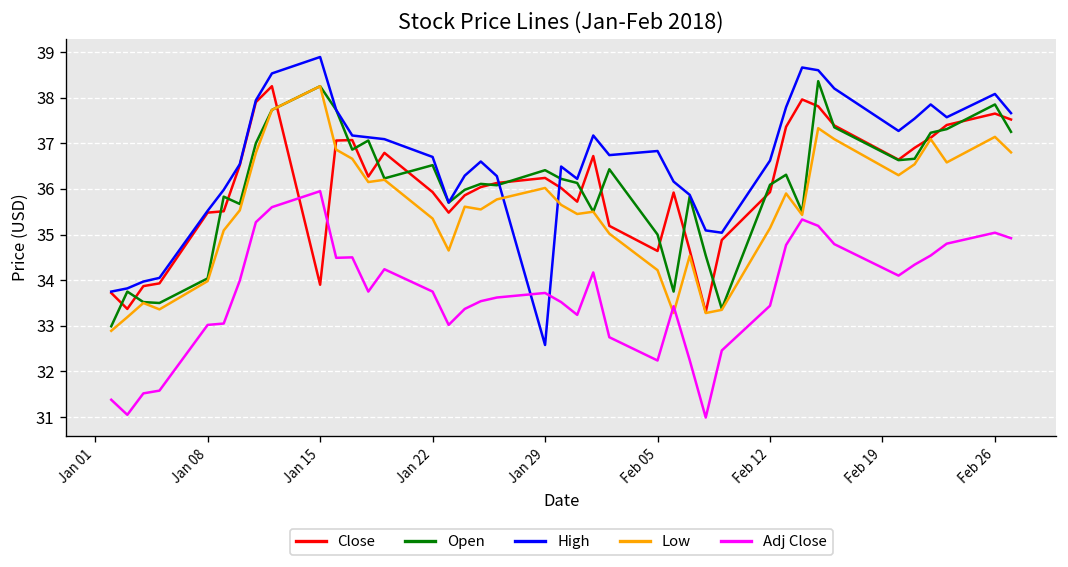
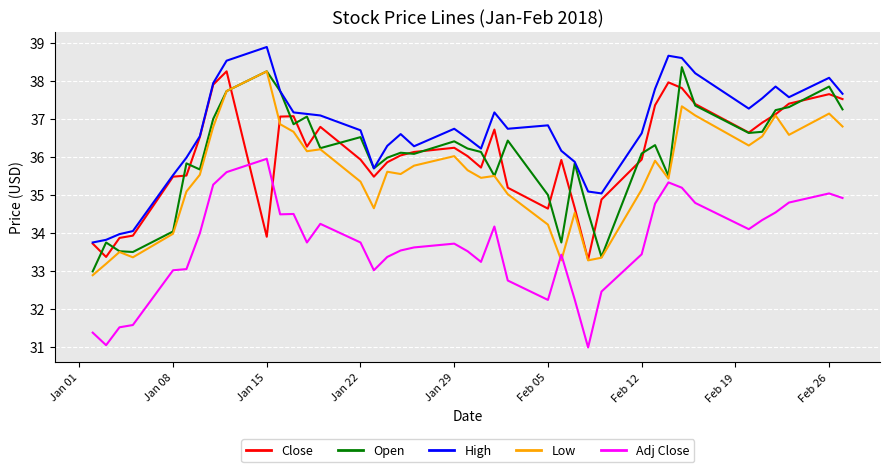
High, Jan 29: 32.6 -> 36.7
